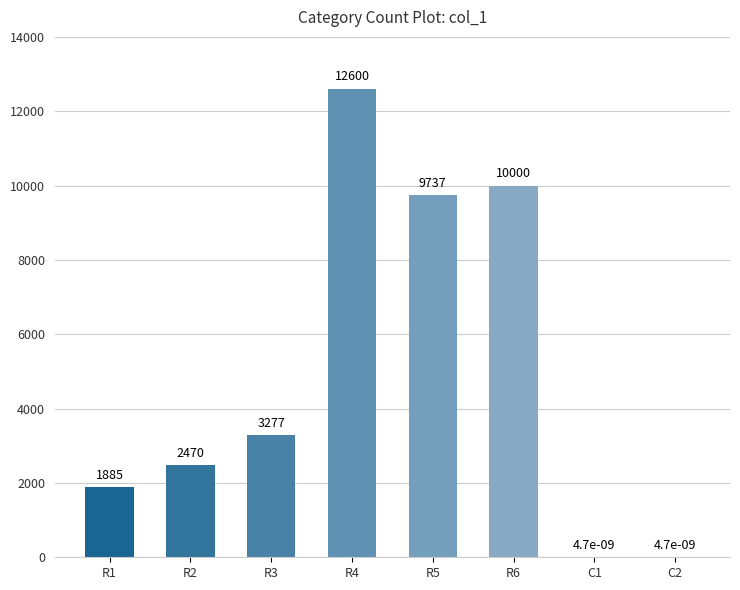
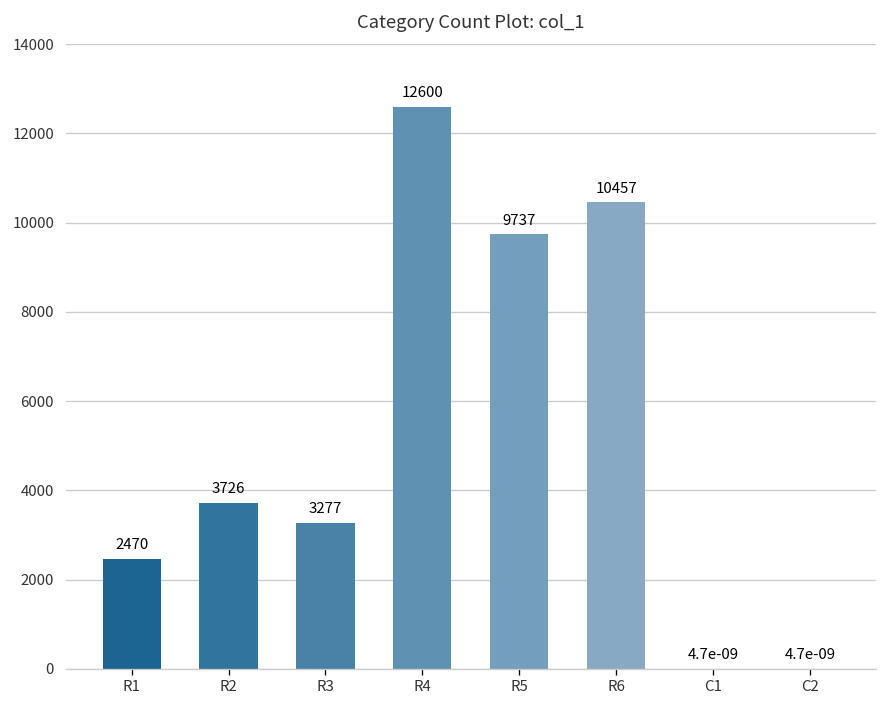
R1: 1885 -> 2470
R2: 2470 -> 3726
R6: 10000 -> 10457
